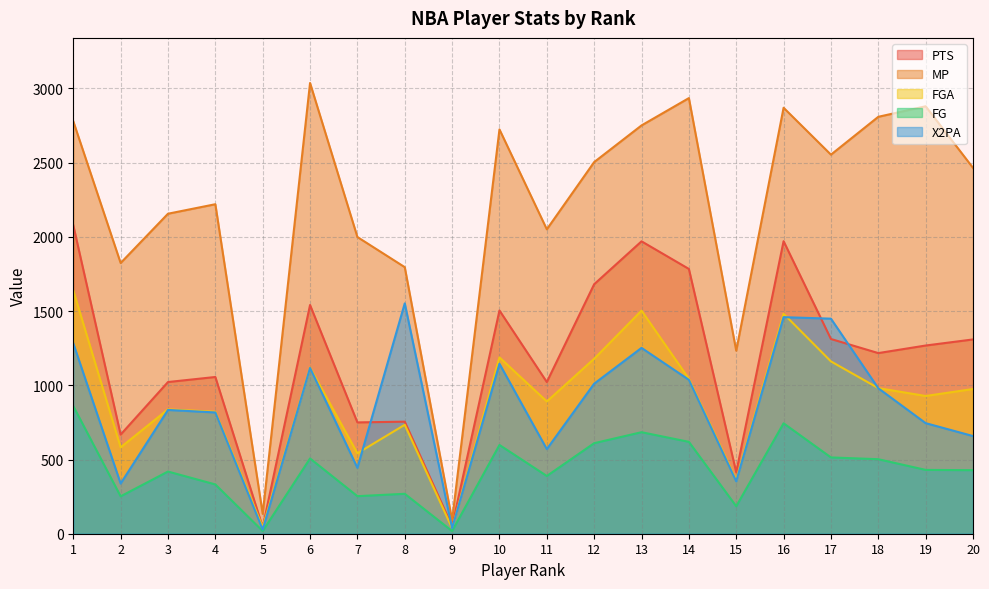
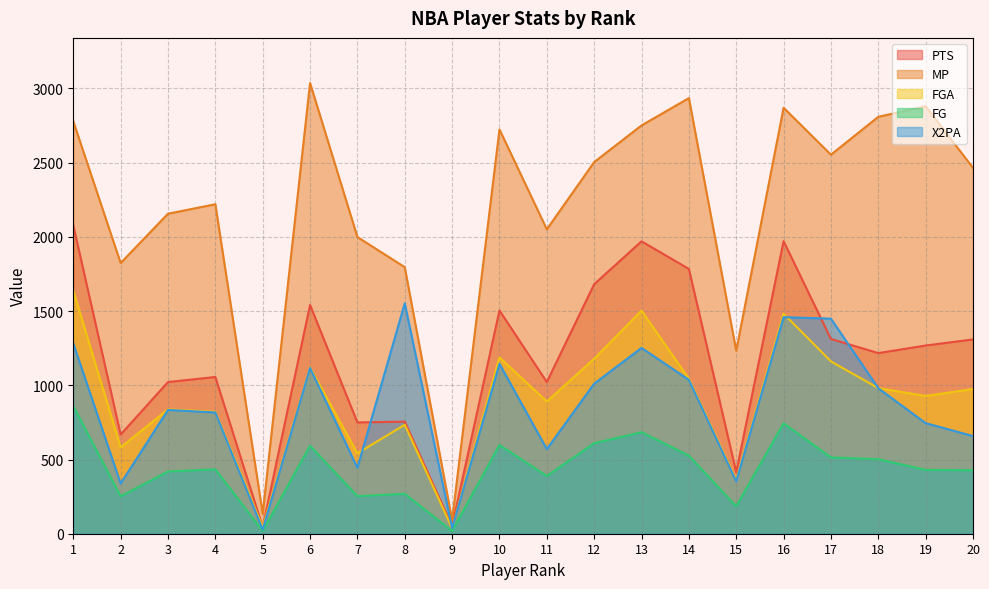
FG, 4: 330 -> 430
FG, 6: 510 -> 590
FG, 14: 620 -> 530
